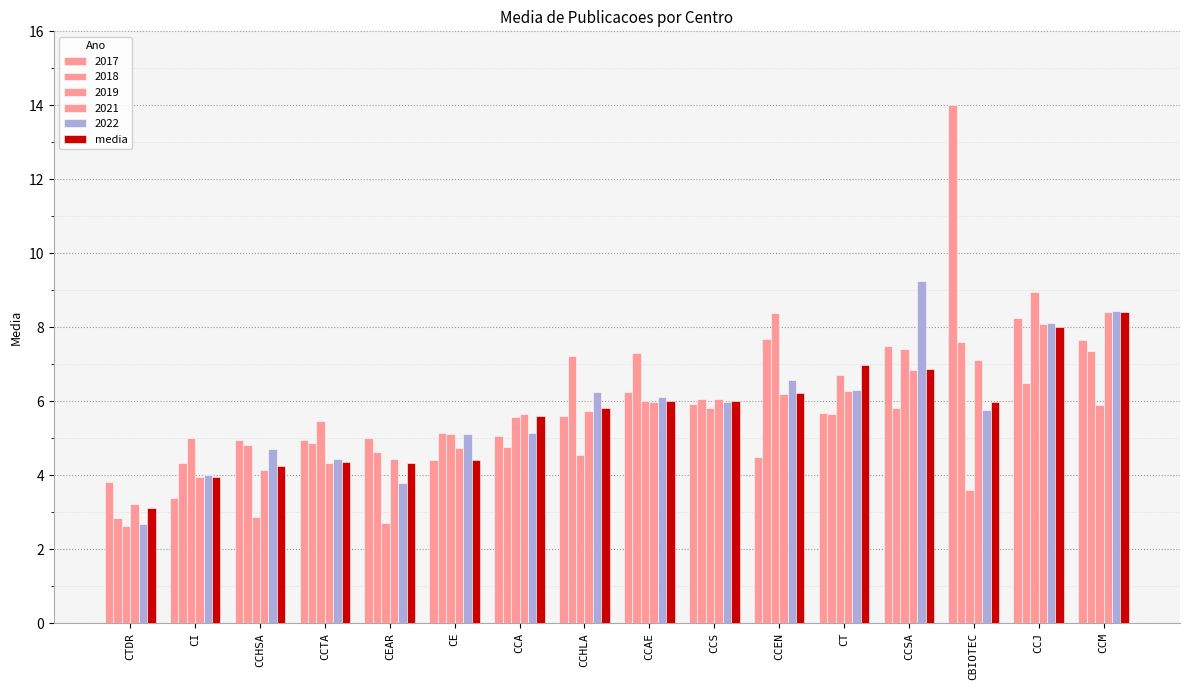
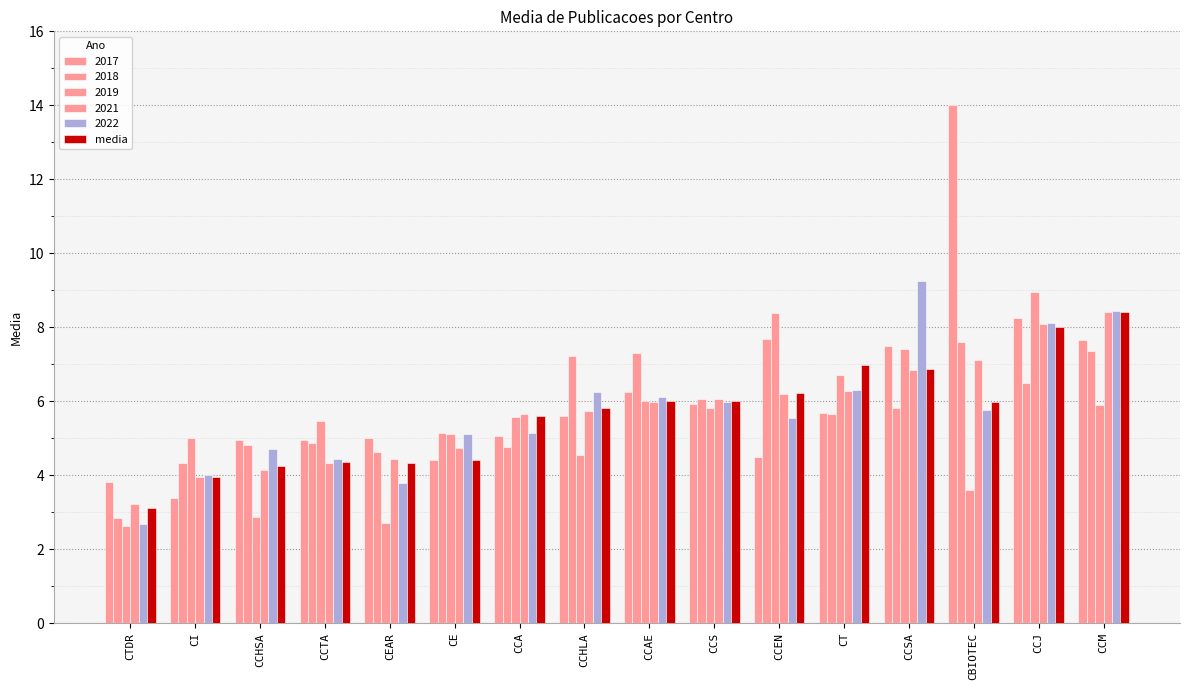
2022, CCEN: 6.6 -> 5.6
